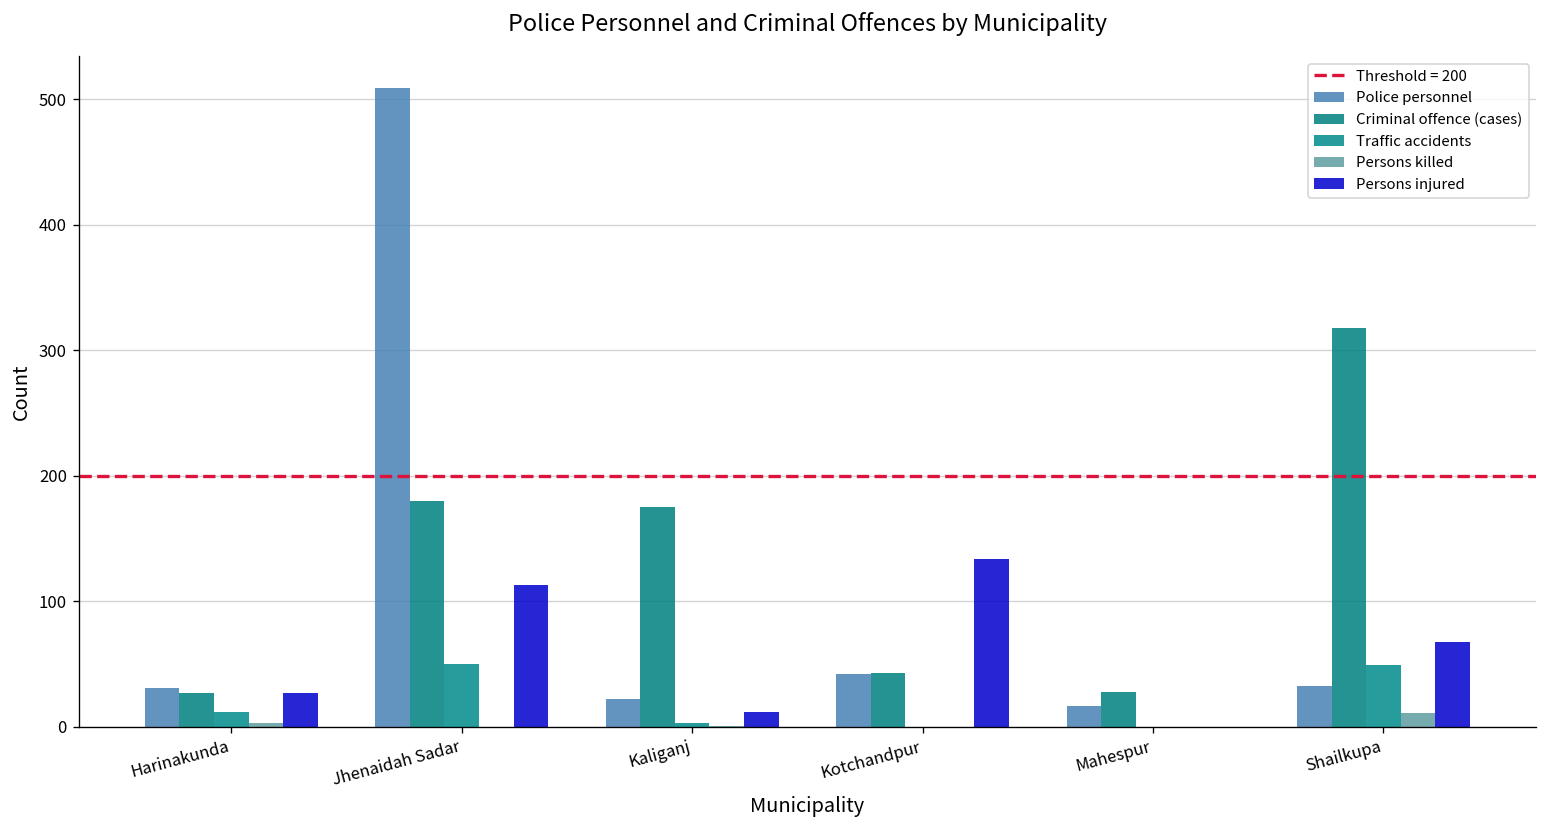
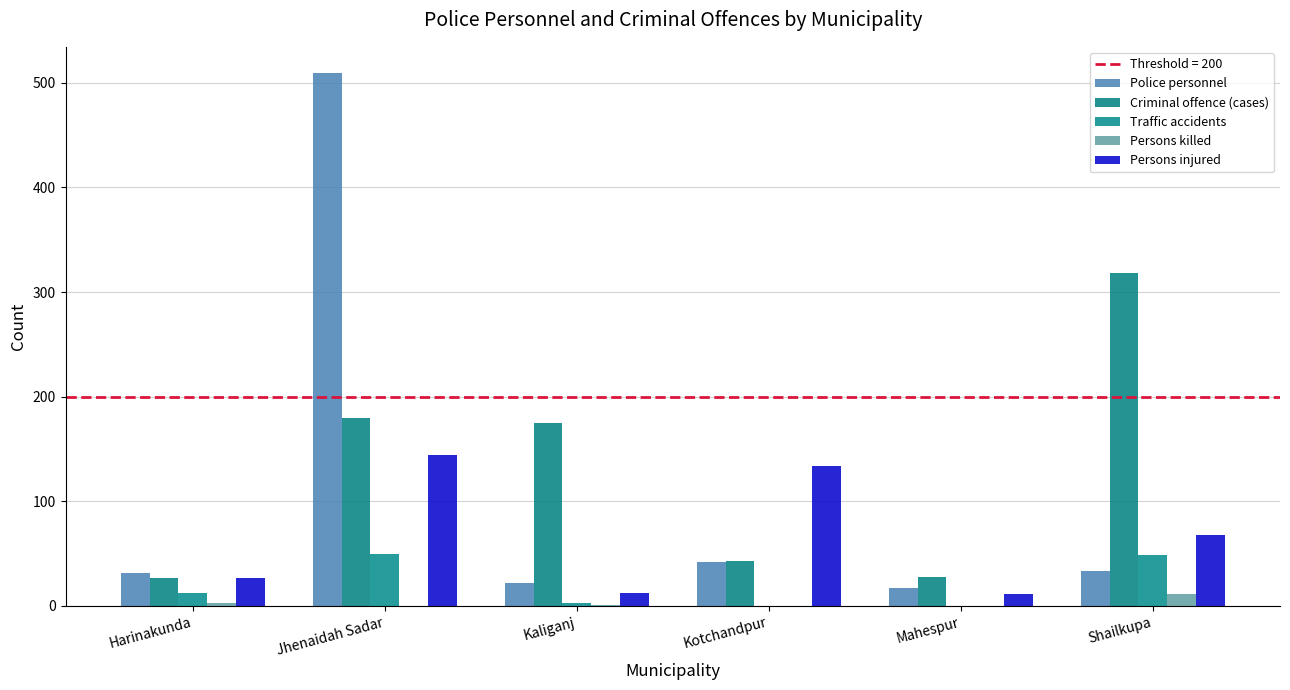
Persons injured, Jhenaidah Sadar: 113 -> 144
Persons injured, Mahespur: 0 -> 11
